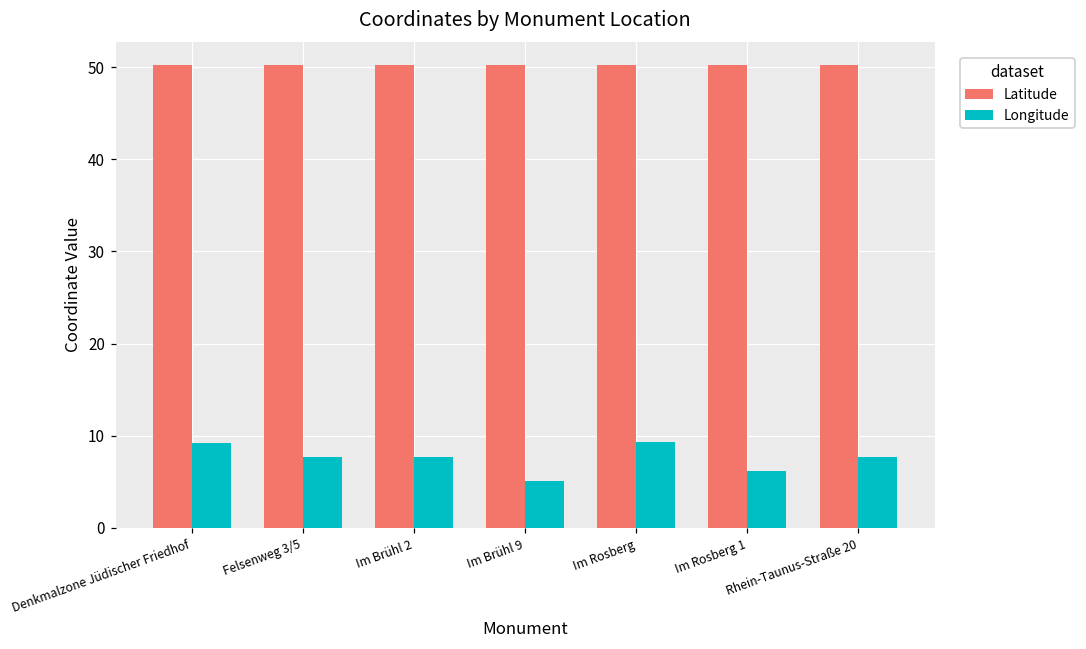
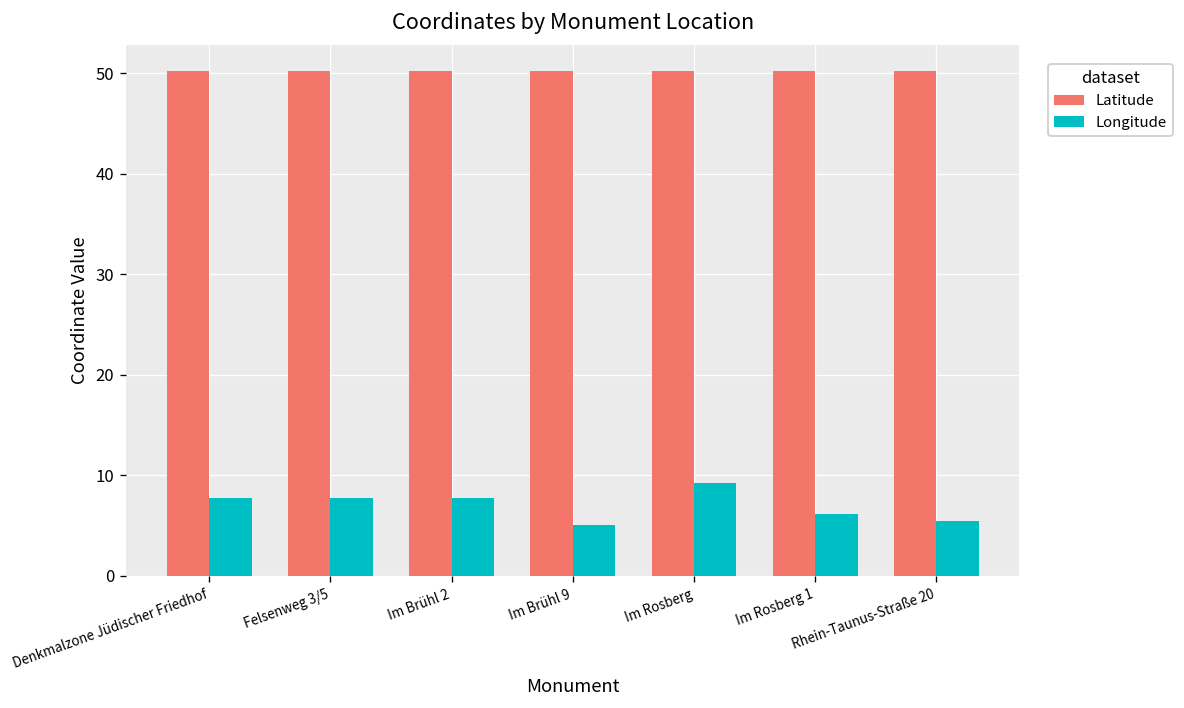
Longitude, Denkmalzone Jüdischer Friedhof: 9 -> 8
Longitude, Rhein-Taunus-Straße 20: 8 -> 5
